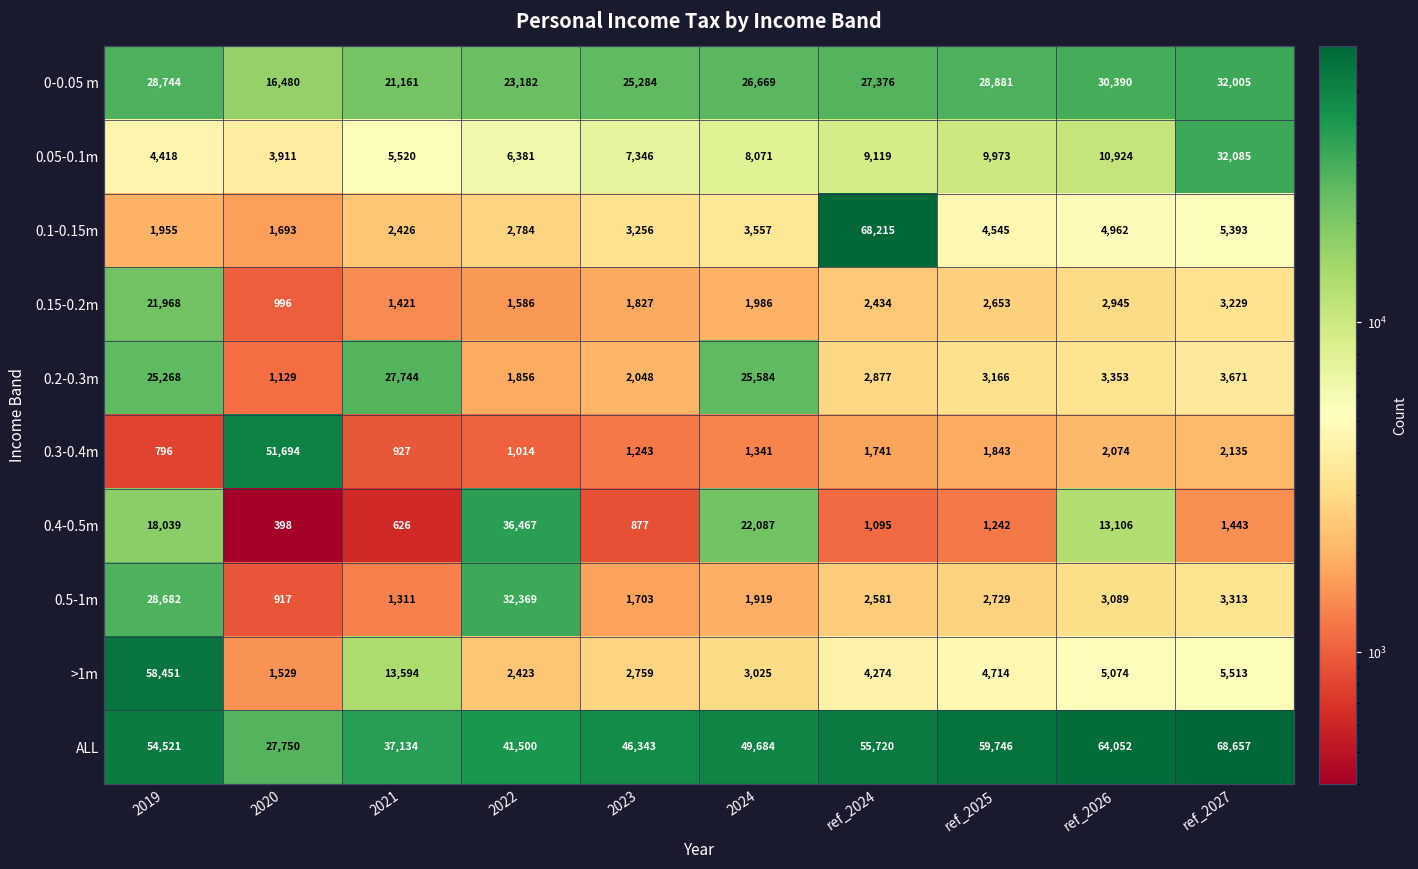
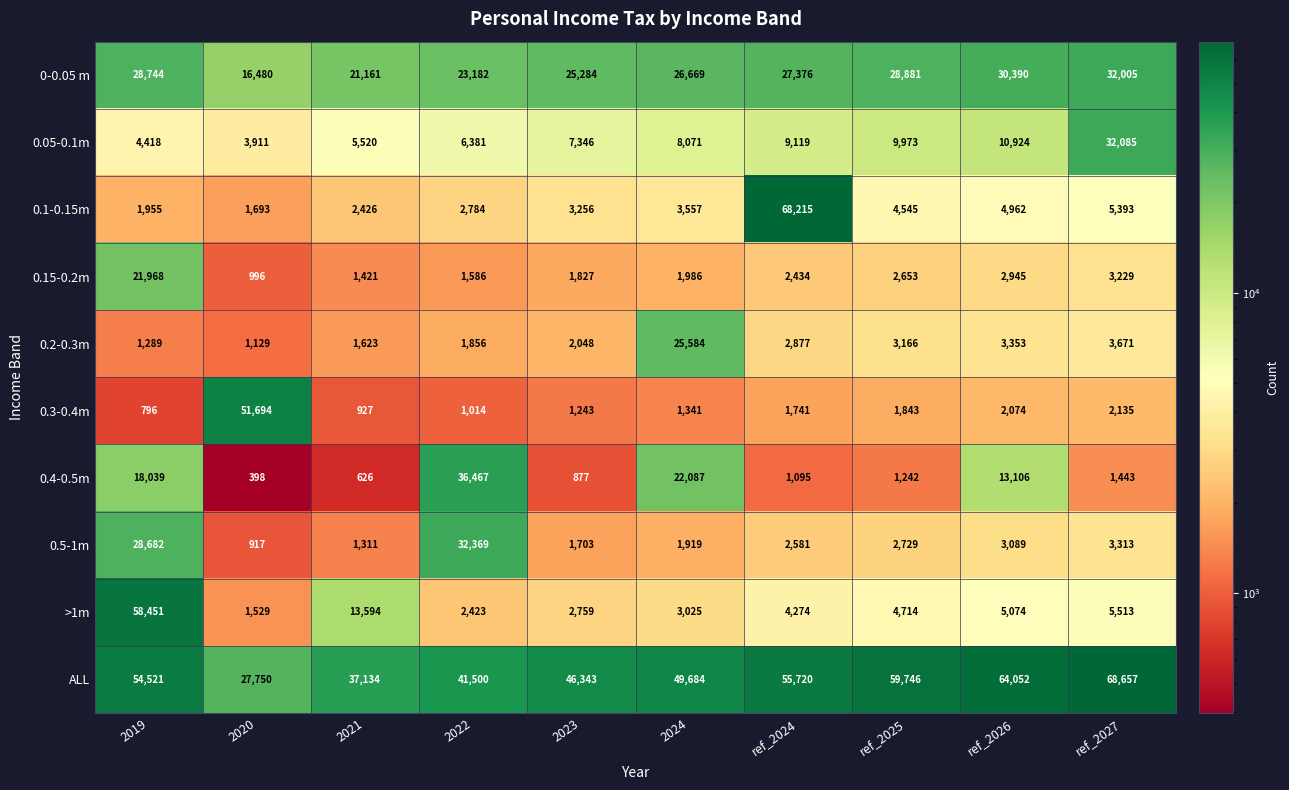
0.2-0.3m, 2019: 25,268 -> 1,289
0.2-0.3m, 2021: 27,744 -> 1,623
